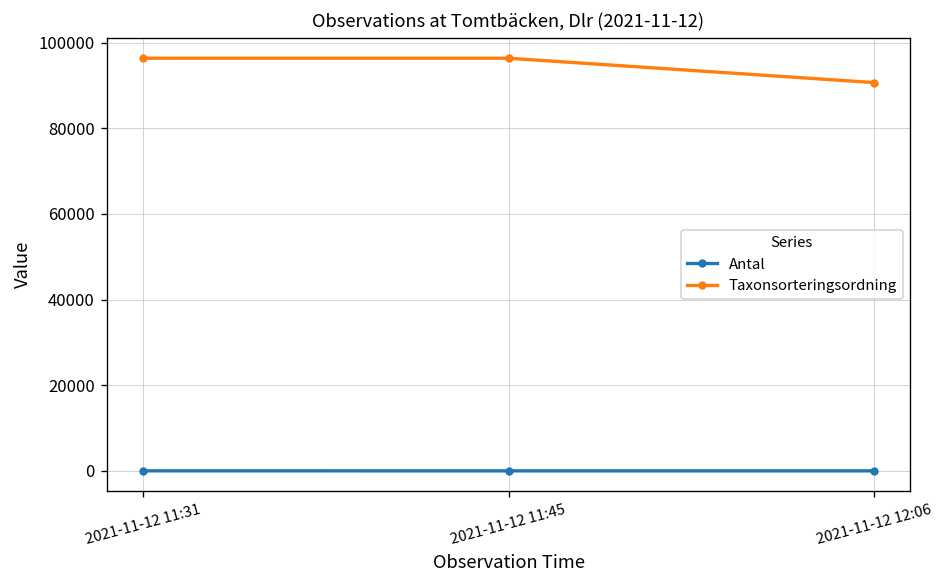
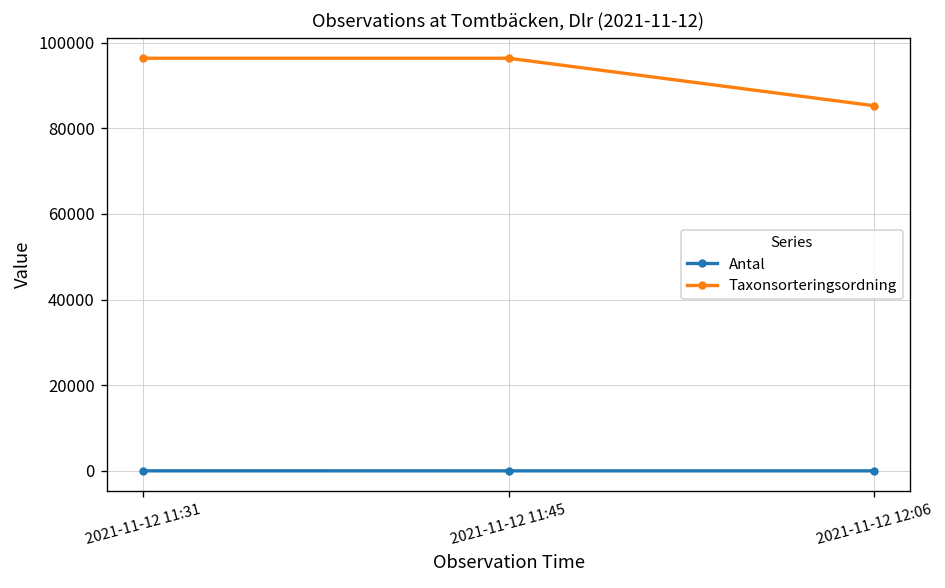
Taxonsorteringsordning, 2021-11-12 12:06: 91000 -> 85000
